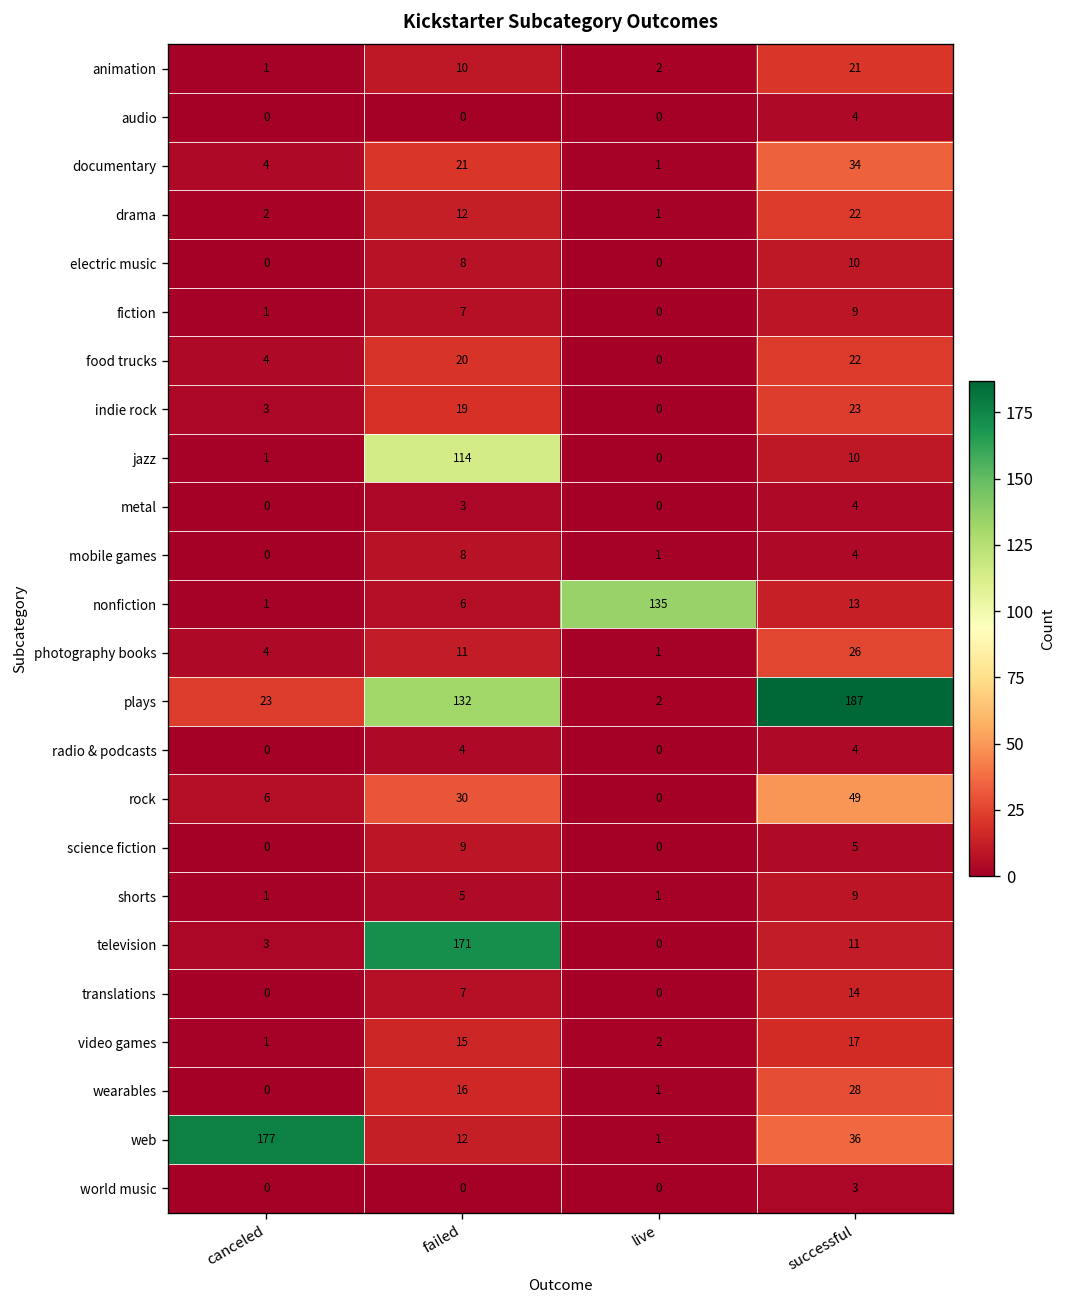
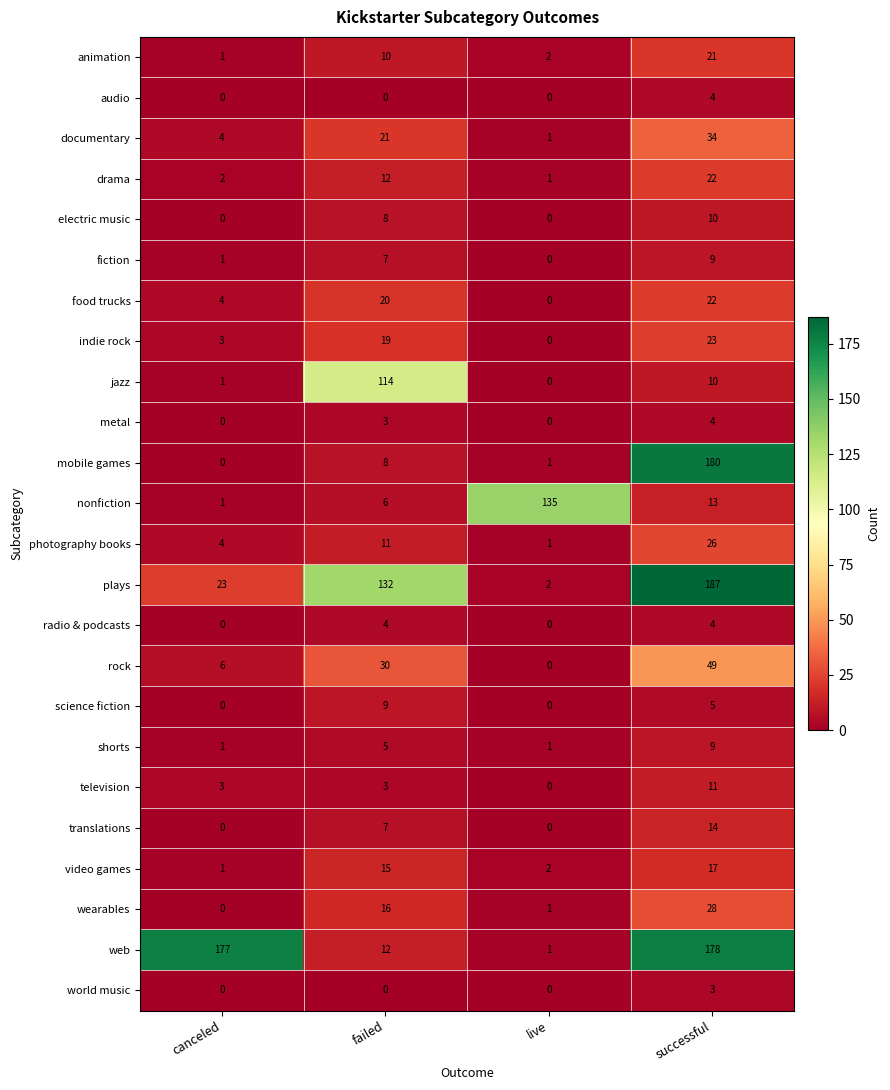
mobile games, successful: 4 -> 180
television, failed: 171 -> 3
web, successful: 36 -> 178
